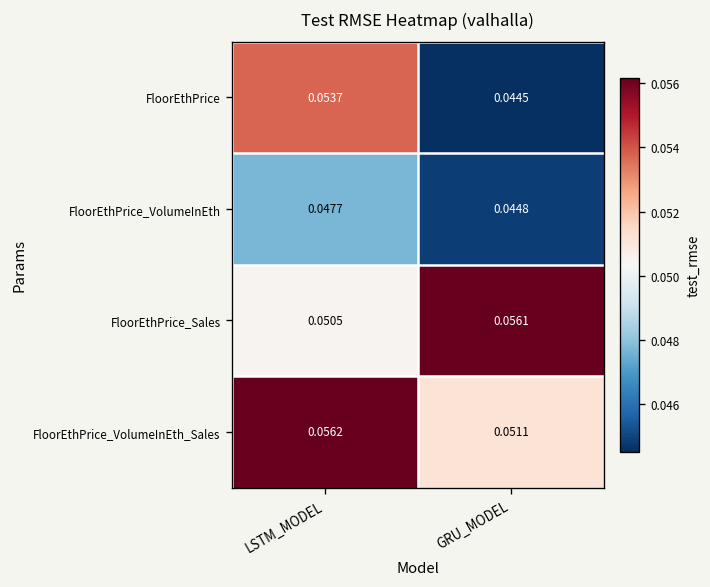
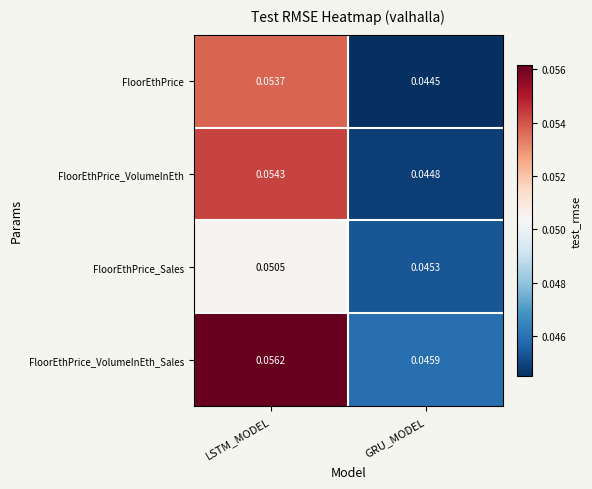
FloorEthPrice_VolumeInEth, LSTM_MODEL: 0.0477 -> 0.0543
FloorEthPrice_Sales, GRU_MODEL: 0.0561 -> 0.0453
FloorEthPrice_VolumeInEth_Sales, GRU_MODEL: 0.0511 -> 0.0459
